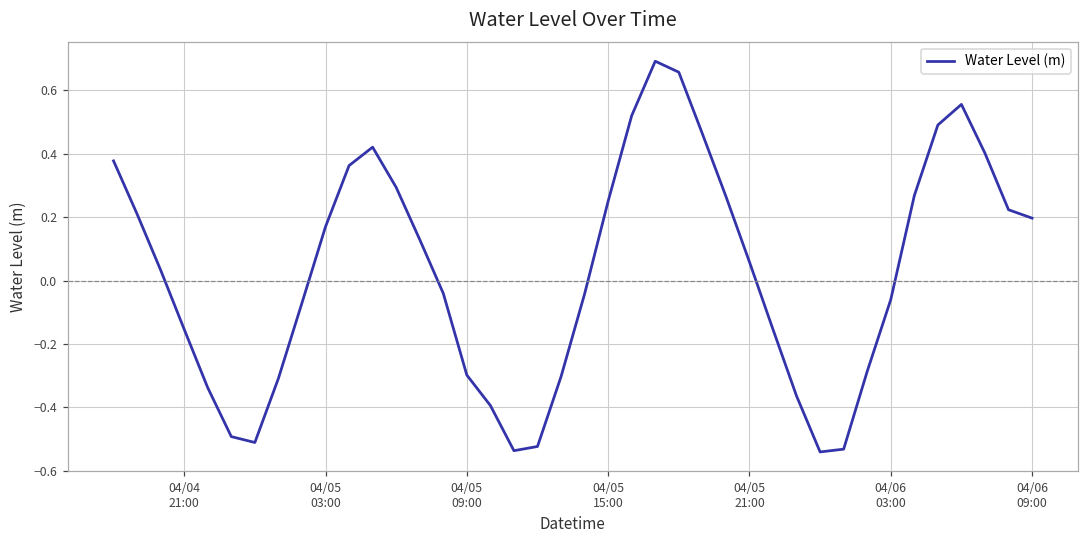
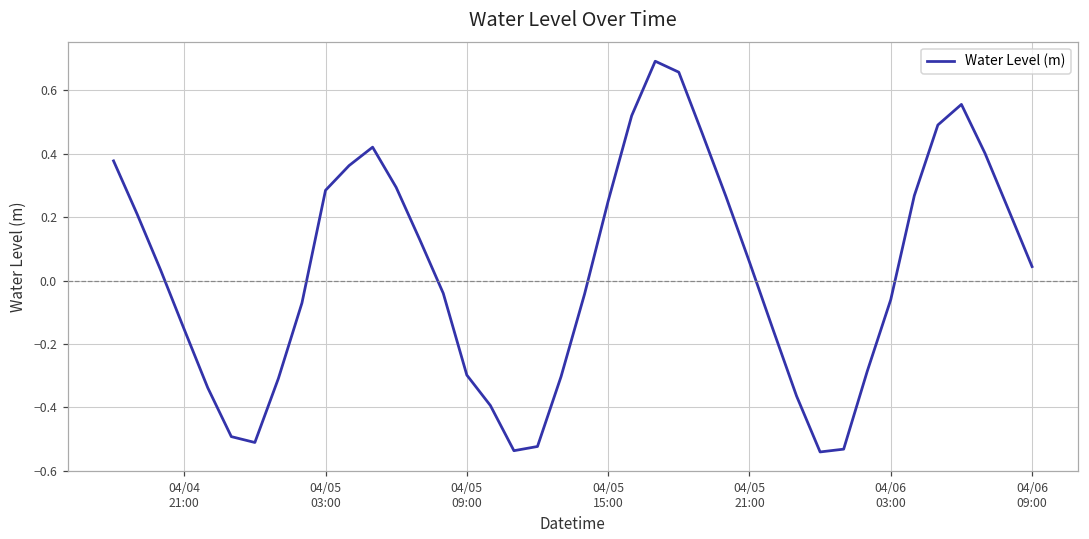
04/05 03:00: 0.17 -> 0.28
04/06 09:00: 0.20 -> 0.04
